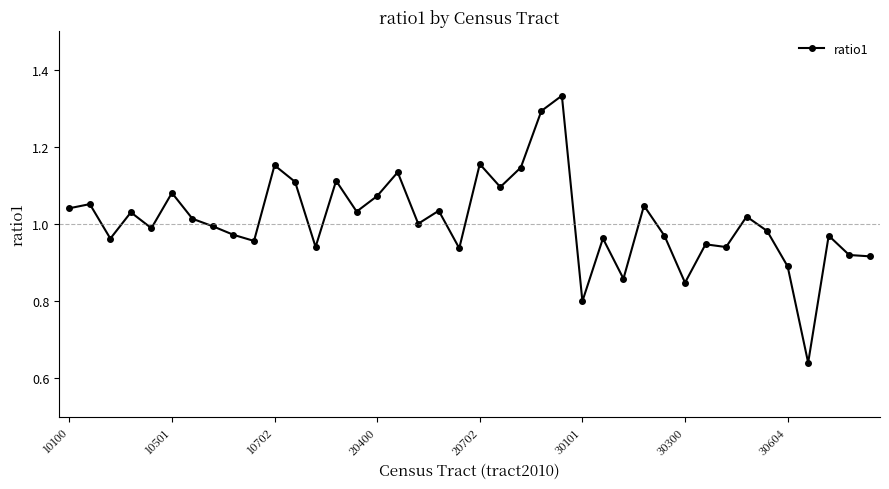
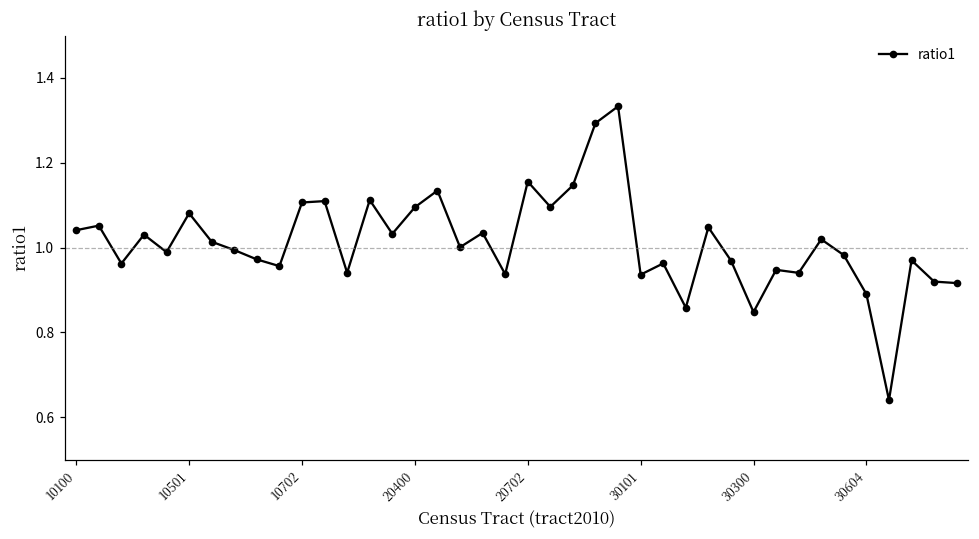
10702: 1.15 -> 1.11
20400: 1.07 -> 1.10
30101: 0.80 -> 0.94
